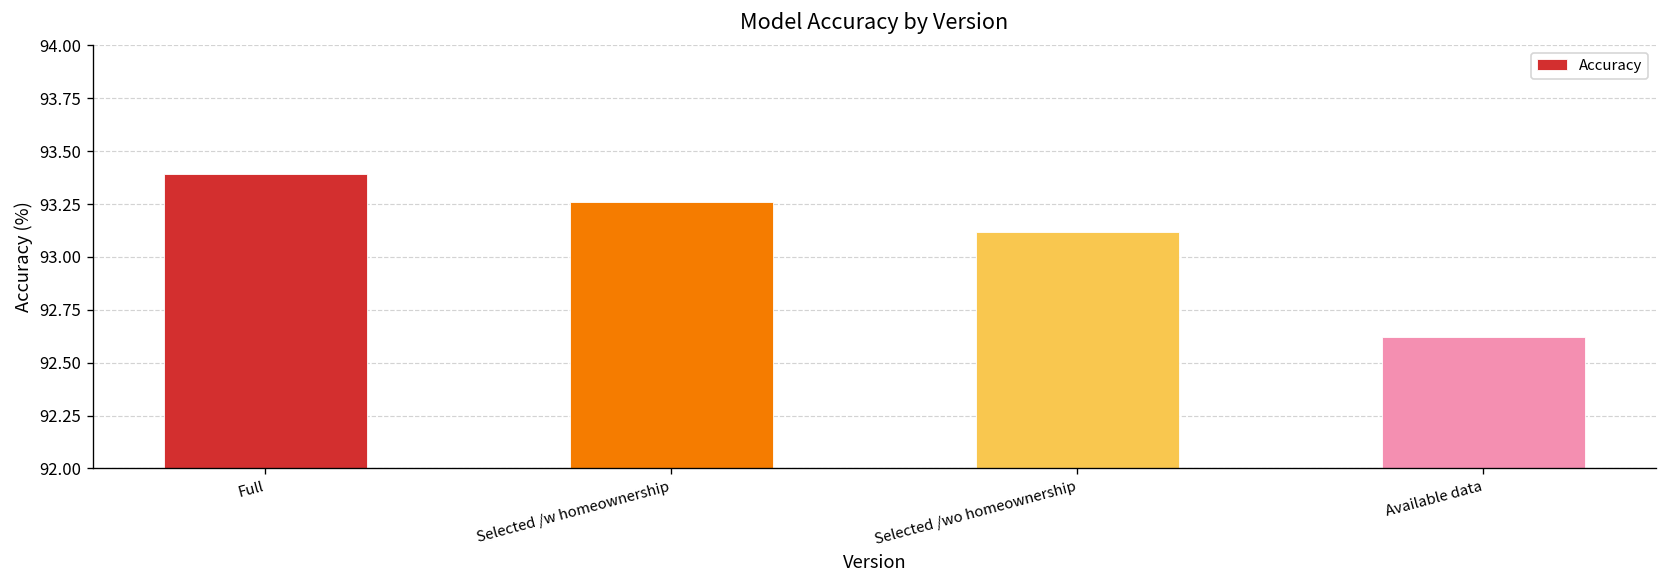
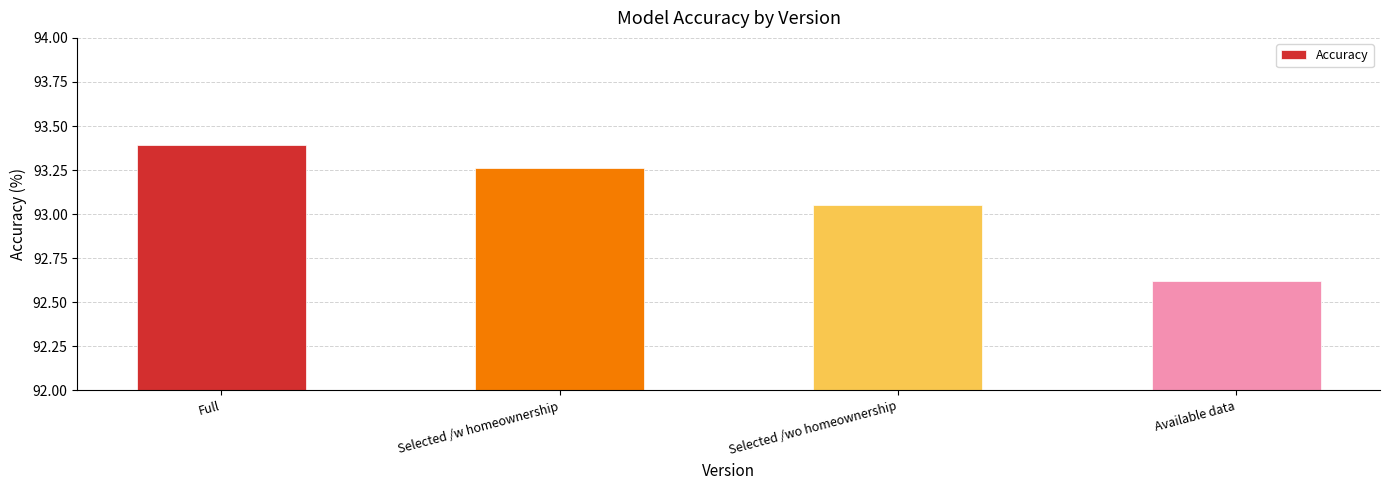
Selected /wo homeownership: 93.12 -> 93.05
